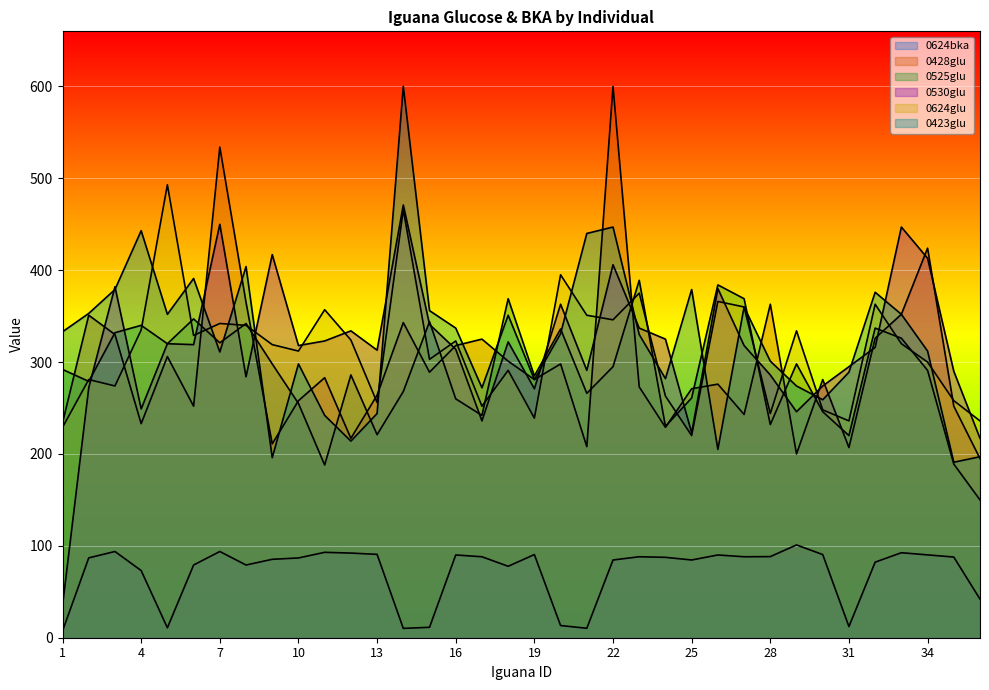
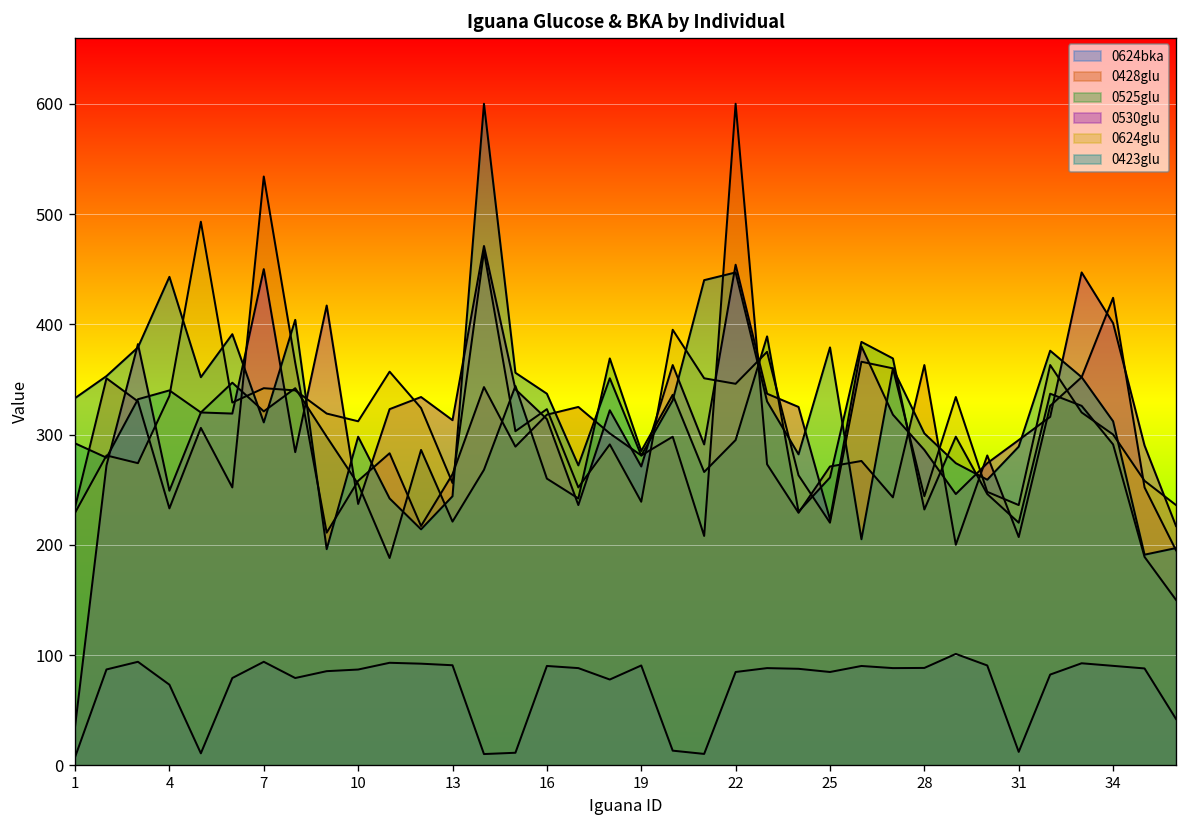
0530glu, 10: 320 -> 240
0530glu, 22: 410 -> 450
0530glu, 34: 410 -> 400
